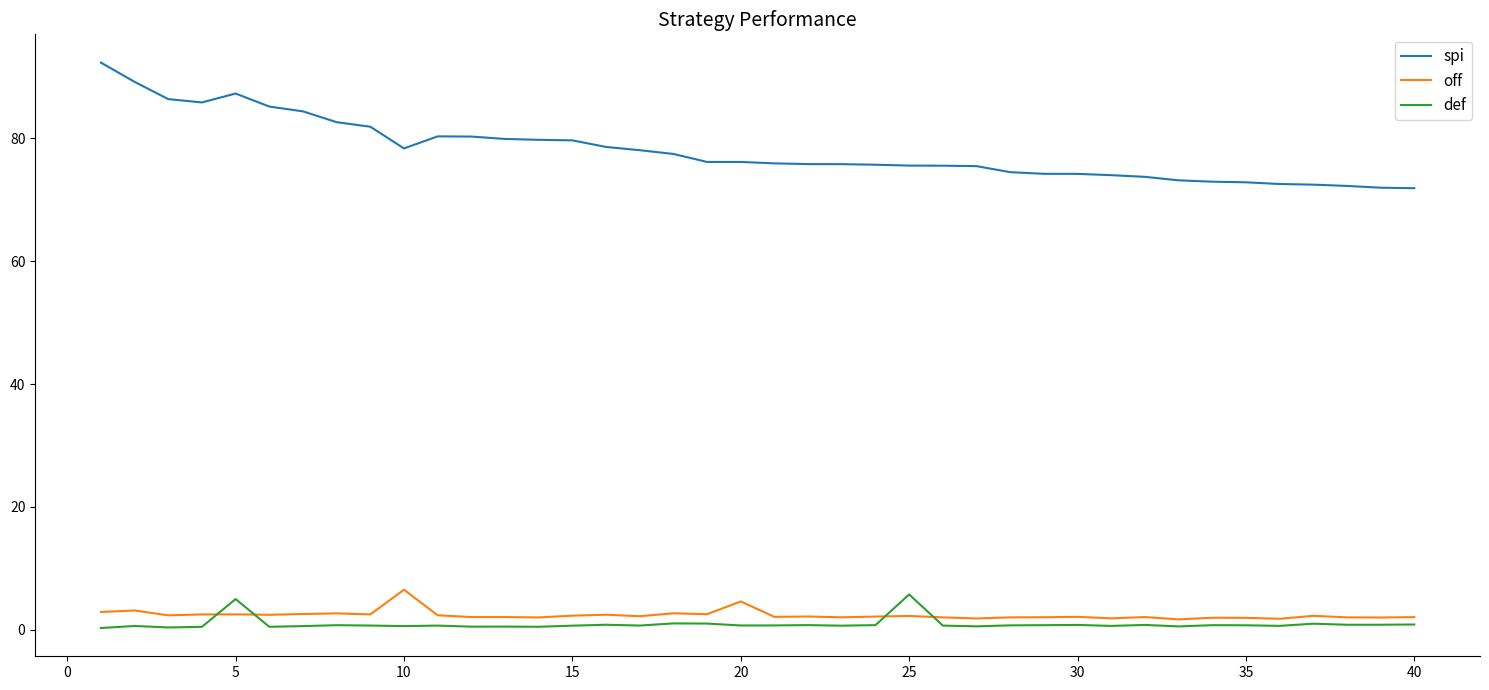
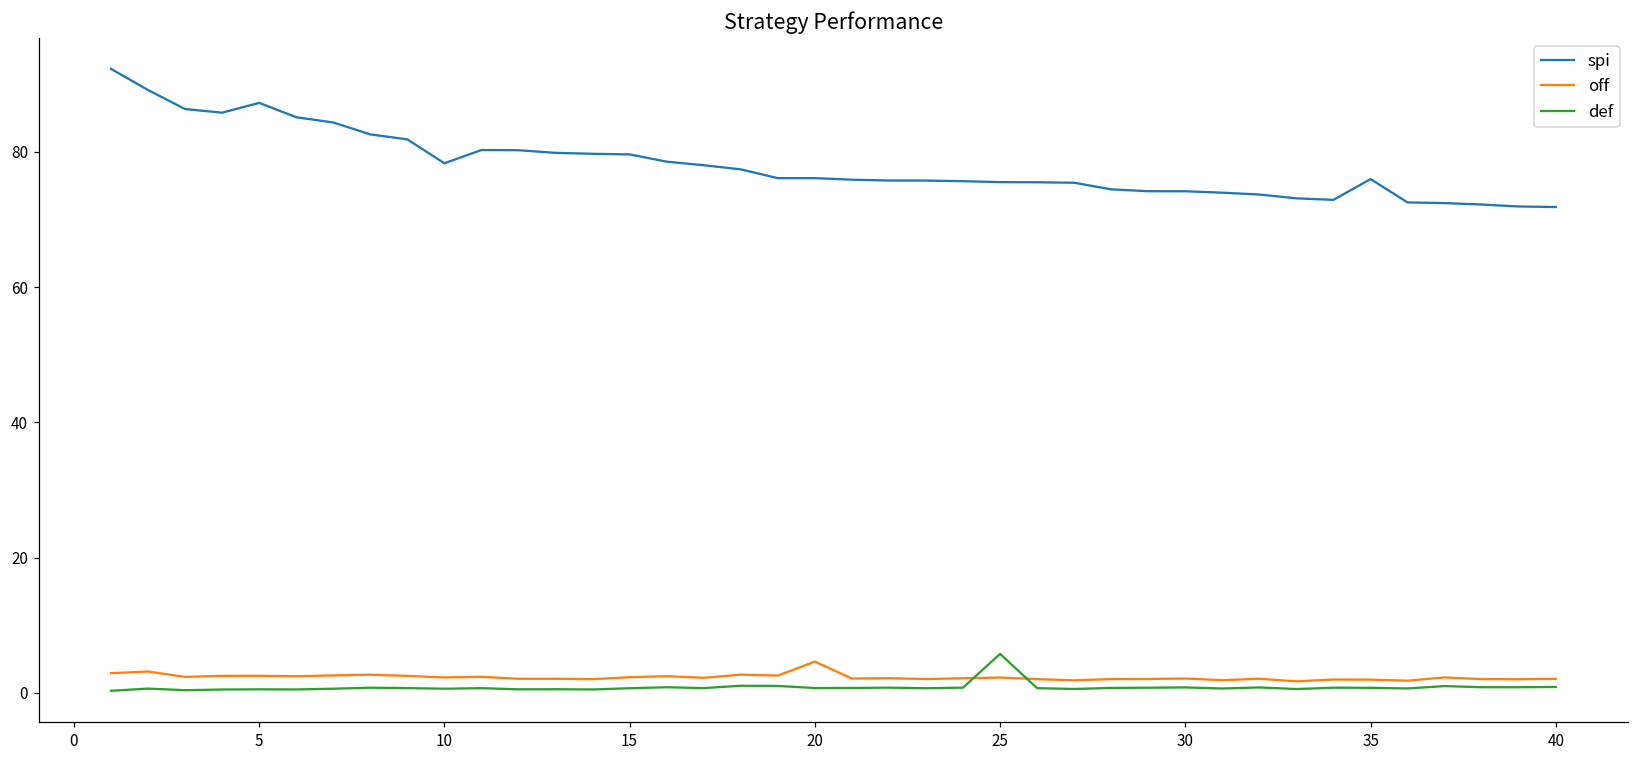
def, 5: 5 -> 1
off, 10: 7 -> 2
spi, 35: 73 -> 76
